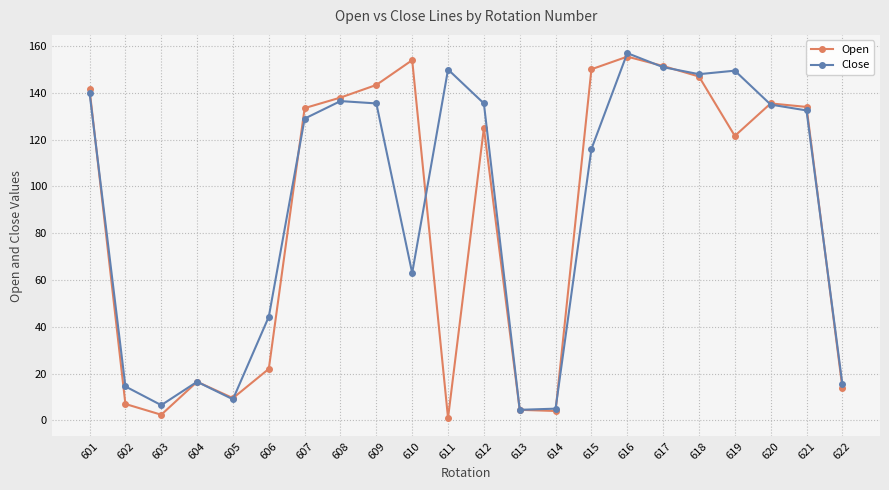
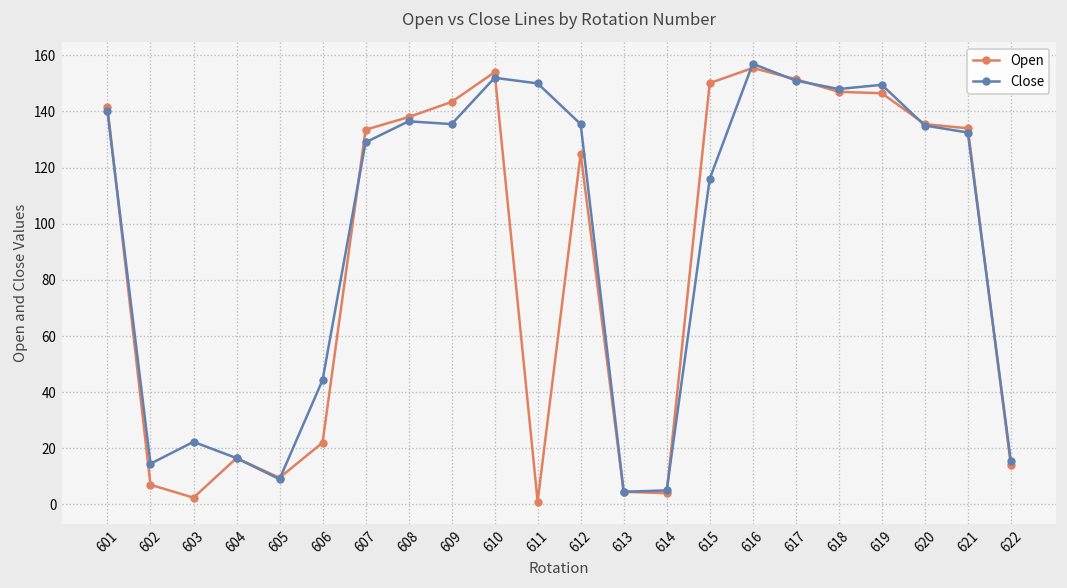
Close, 603: 7 -> 22
Close, 610: 63 -> 152
Open, 619: 122 -> 147
